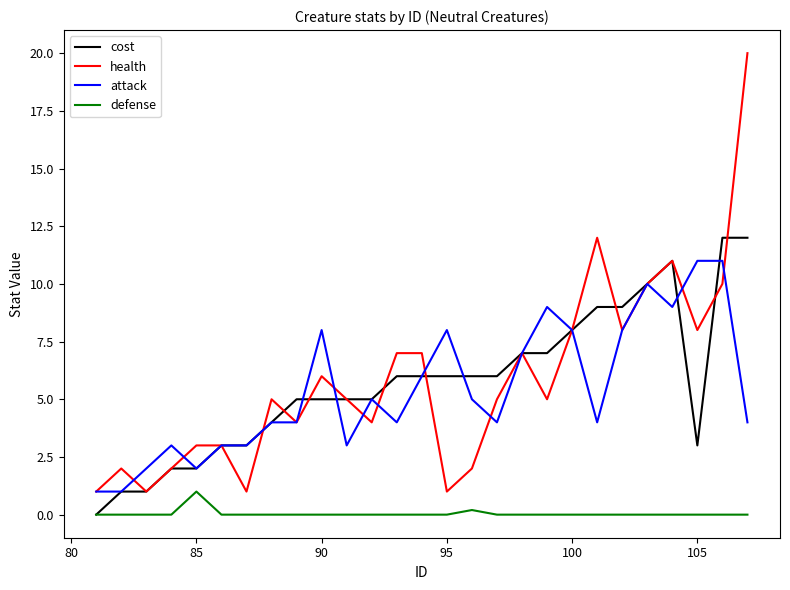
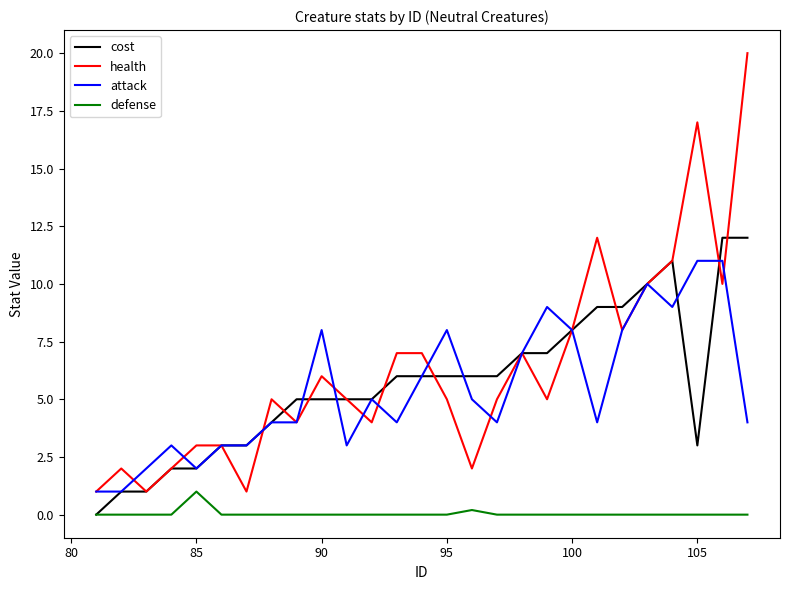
health, 95: 1 -> 5
health, 105: 8 -> 17
